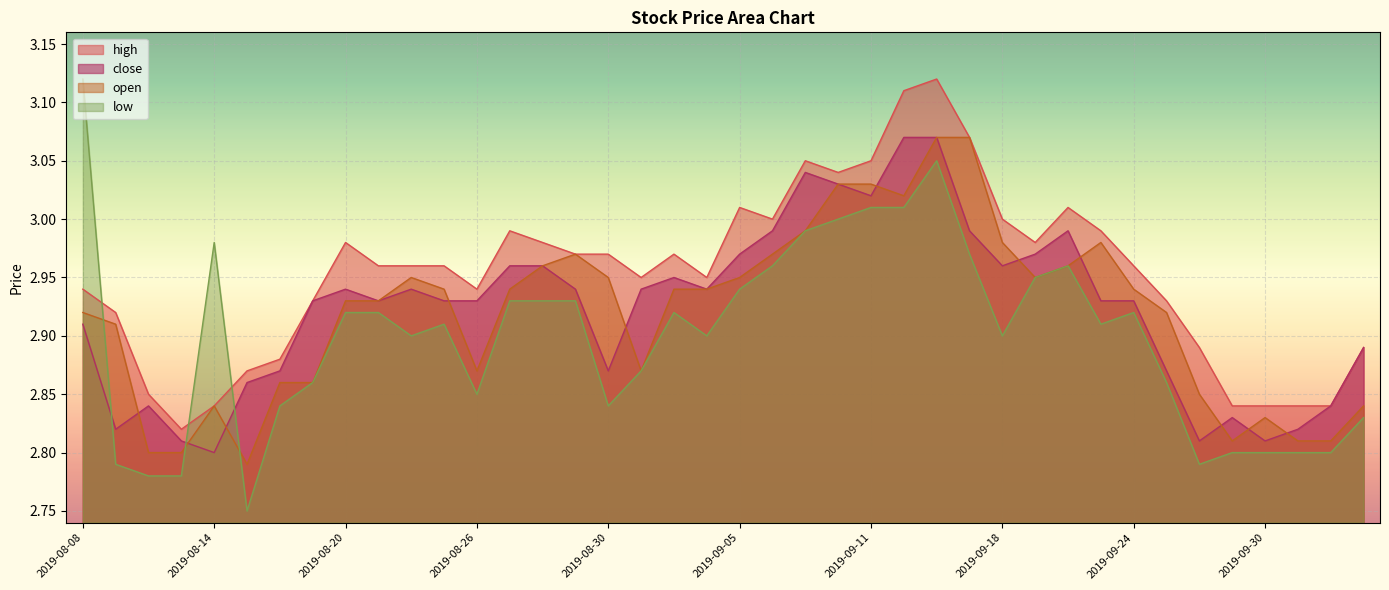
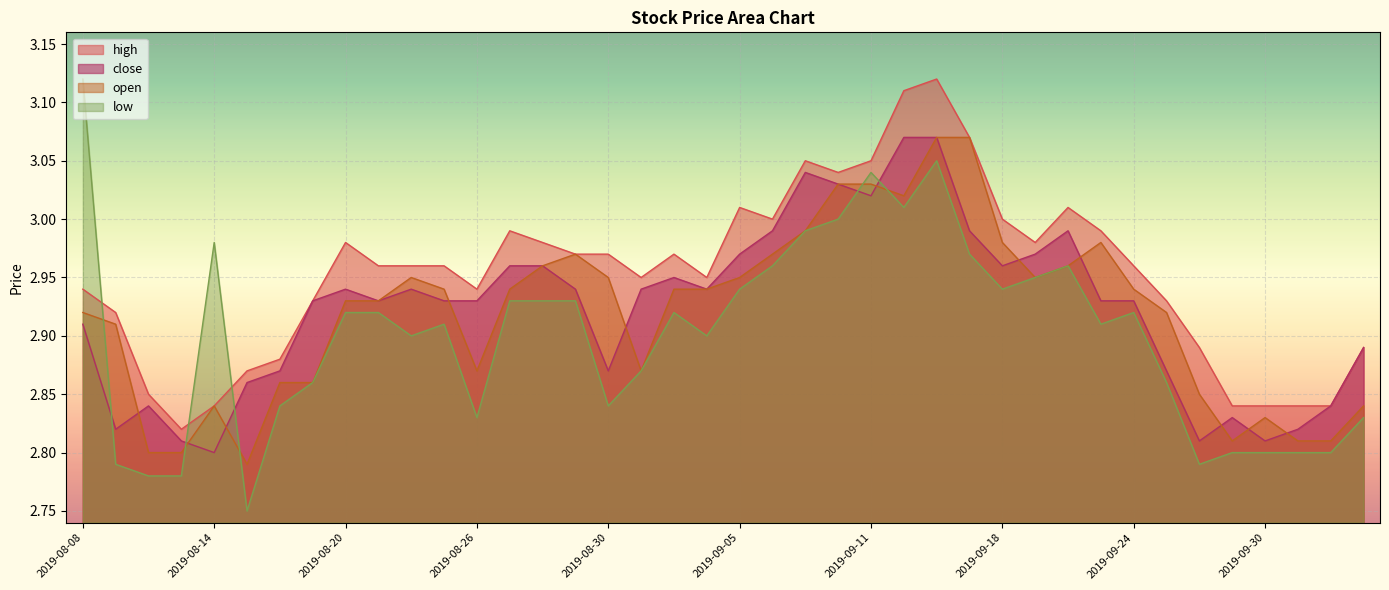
low, 2019-08-26: 2.85 -> 2.83
low, 2019-09-11: 3.01 -> 3.04
low, 2019-09-18: 2.90 -> 2.94
